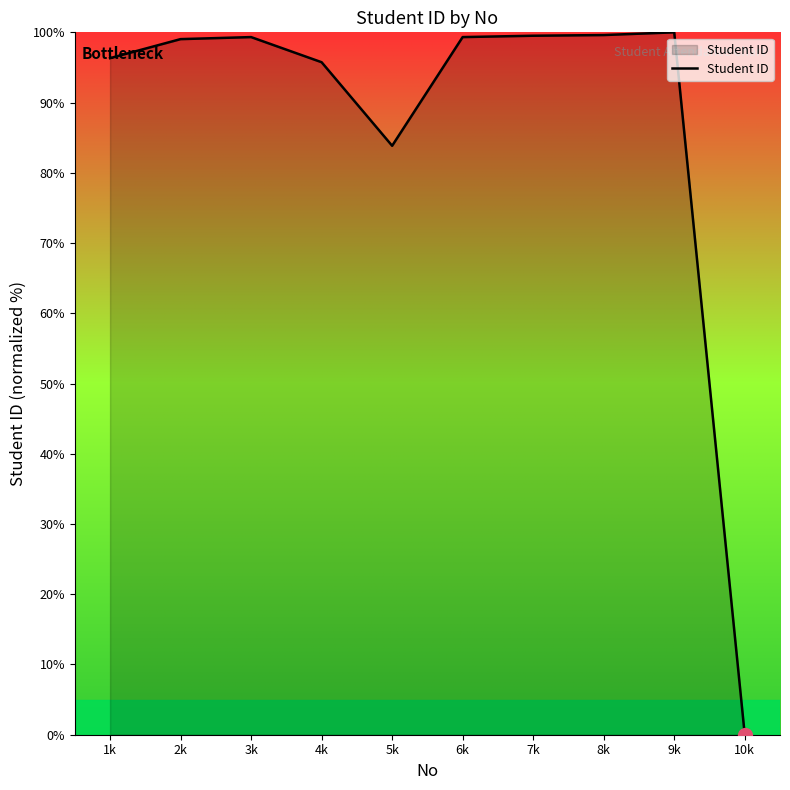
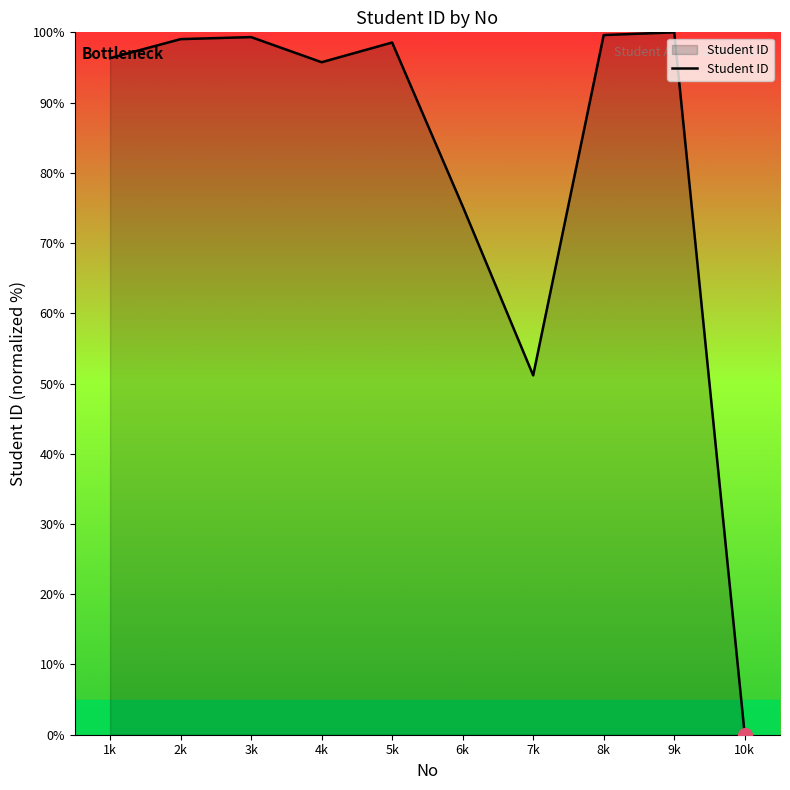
Student ID, 5k: 84% -> 99%
Student ID, 6k: 99% -> 75%
Student ID, 7k: 100% -> 51%
